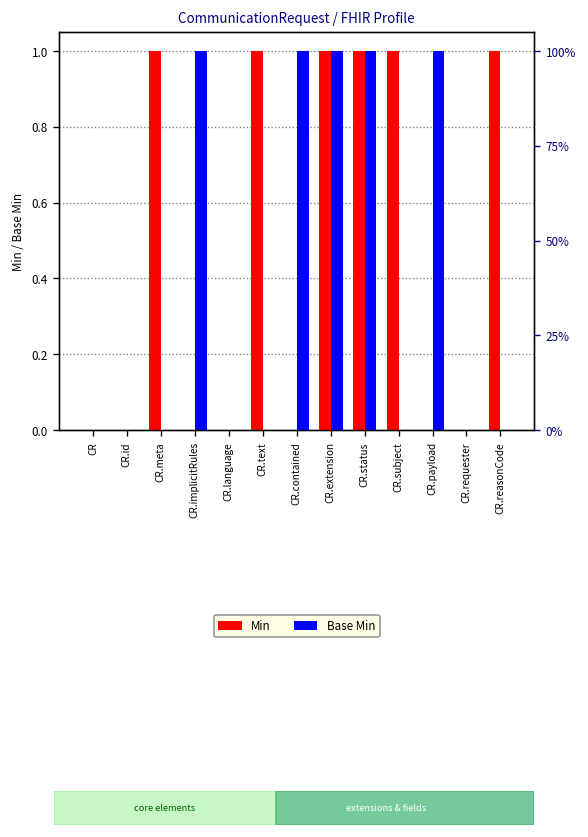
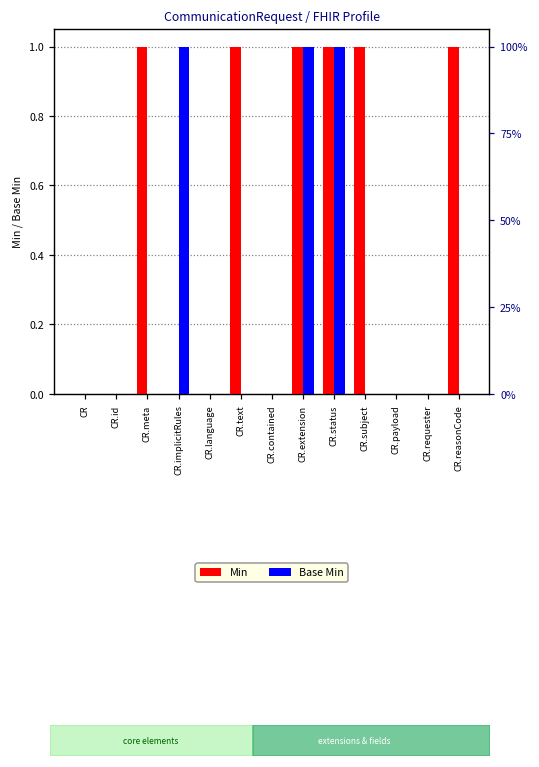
Base Min, CR.contained: 1 -> 0
Base Min, CR.payload: 1 -> 0
